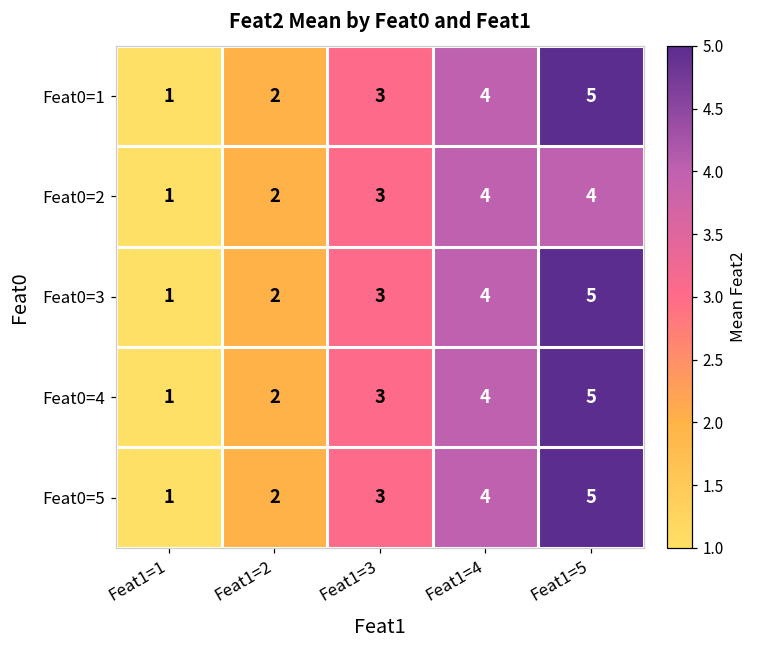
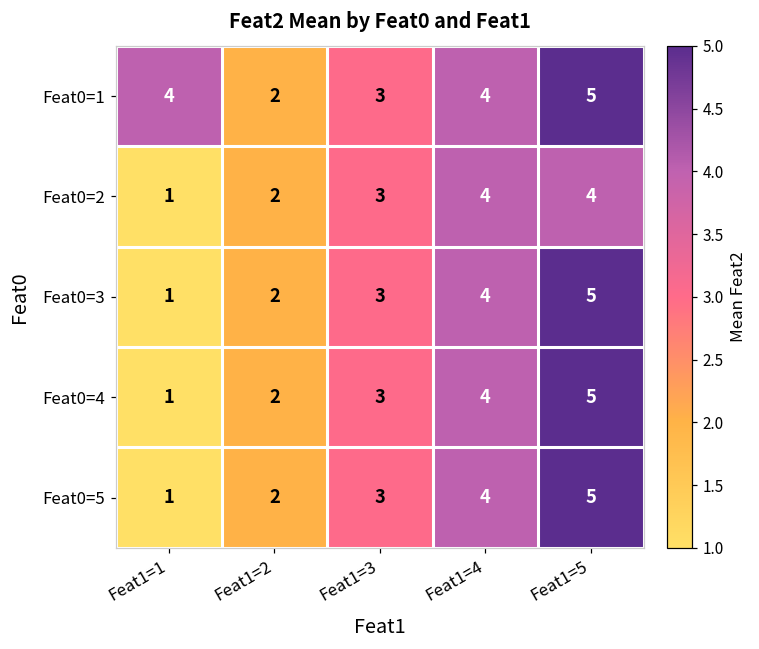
Feat0=1, Feat1=1: 1 -> 4
